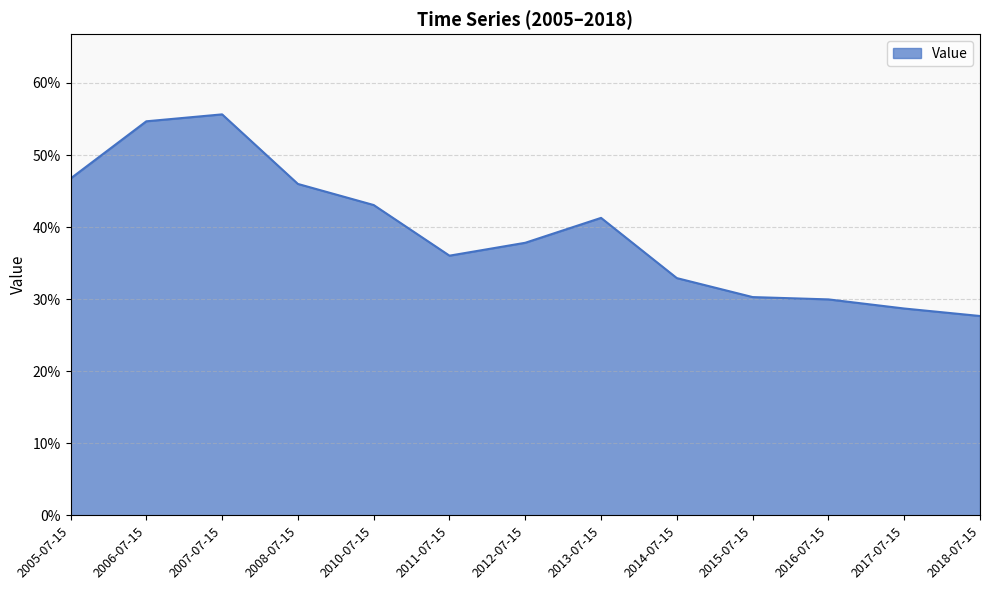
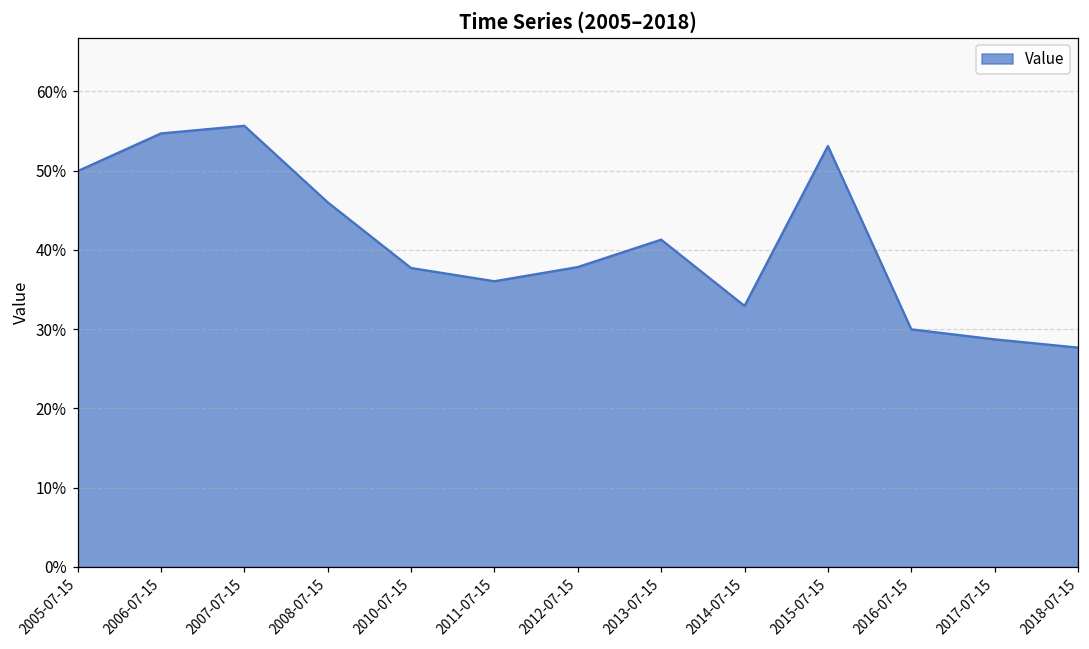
2005-07-15: 47% -> 50%
2010-07-15: 43% -> 38%
2015-07-15: 30% -> 53%
